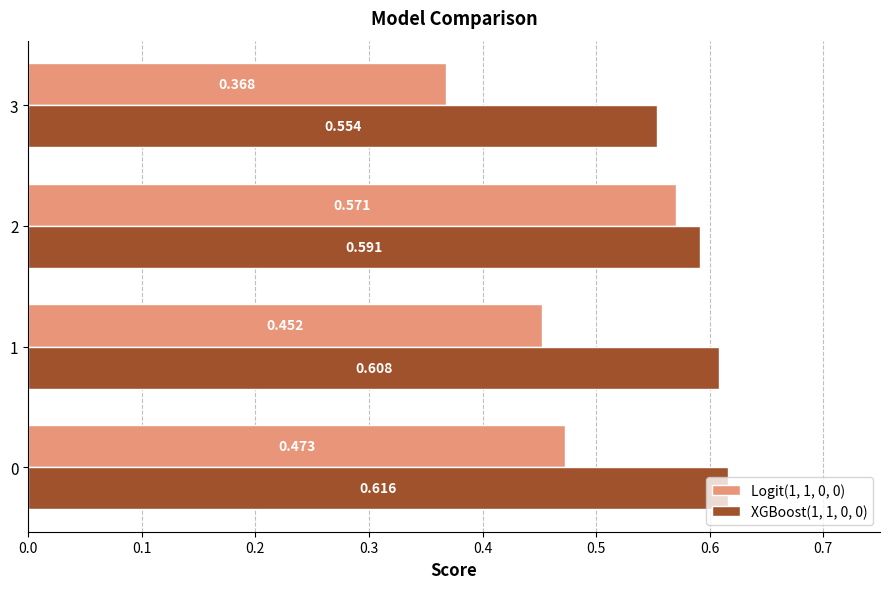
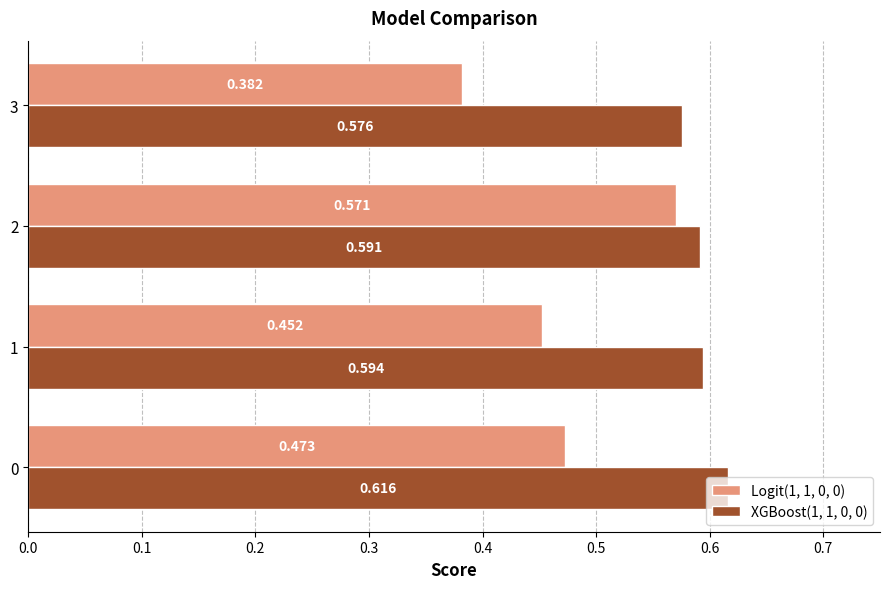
Logit(1, 1, 0, 0), 3: 0.368 -> 0.382
XGBoost(1, 1, 0, 0), 3: 0.554 -> 0.576
XGBoost(1, 1, 0, 0), 1: 0.608 -> 0.594
